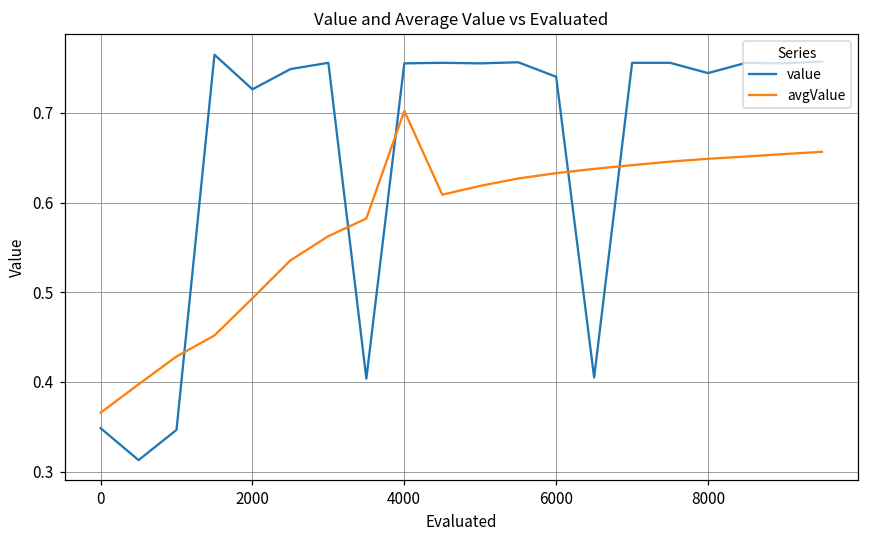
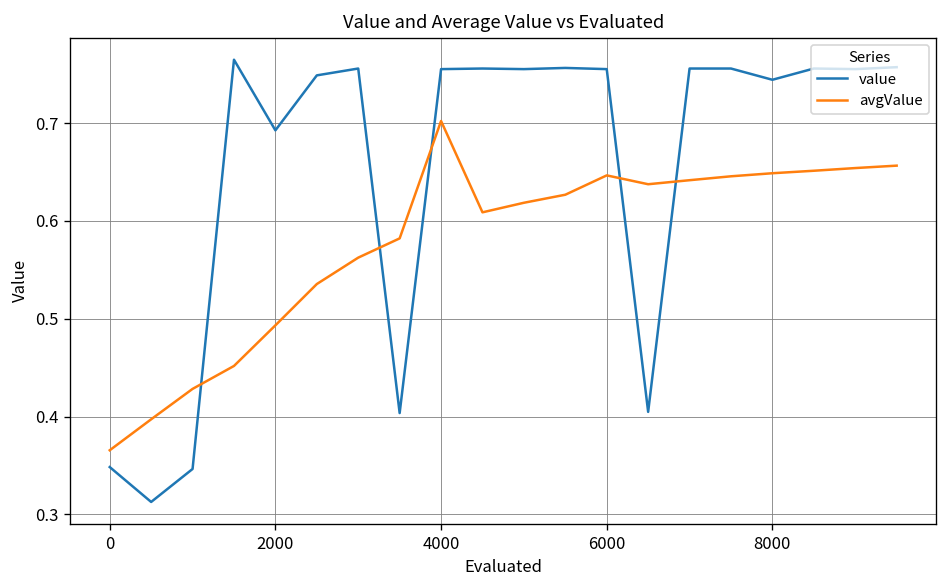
value, 2000: 0.73 -> 0.69
value, 6000: 0.74 -> 0.76
avgValue, 6000: 0.63 -> 0.65
